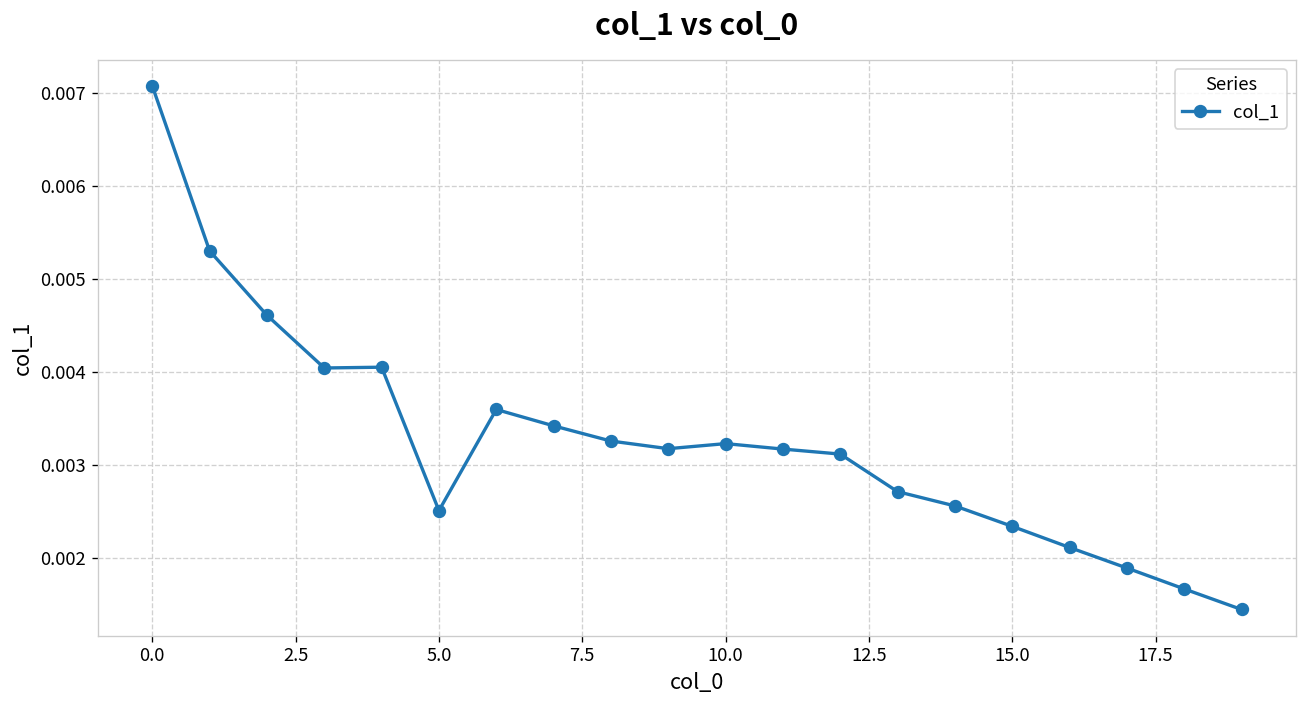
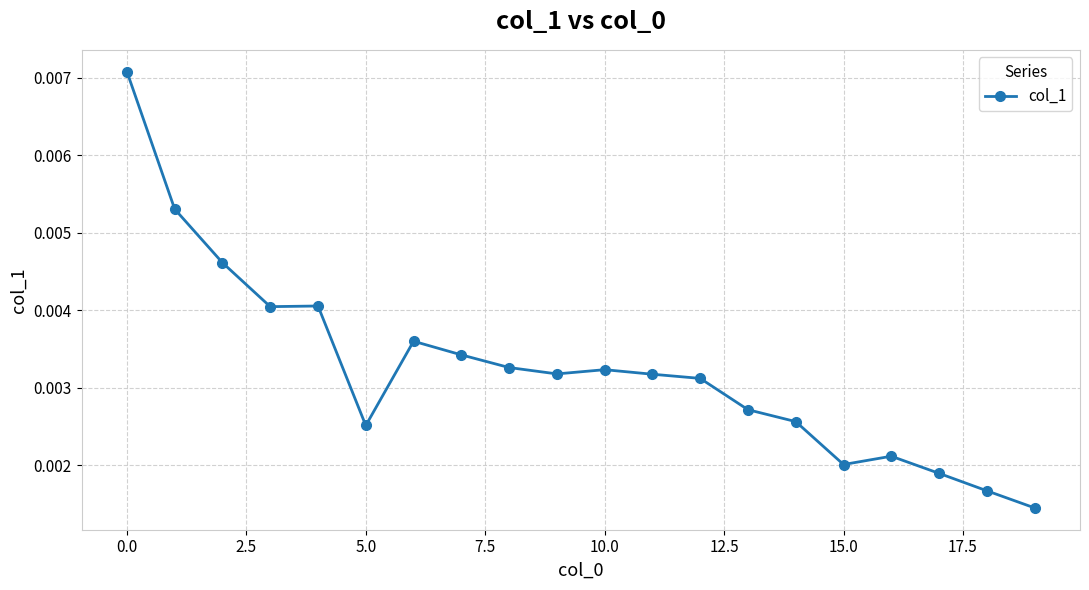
15.0: 0.0023 -> 0.0020
